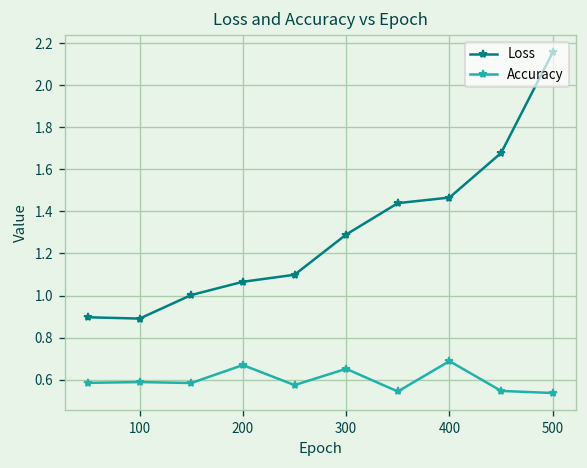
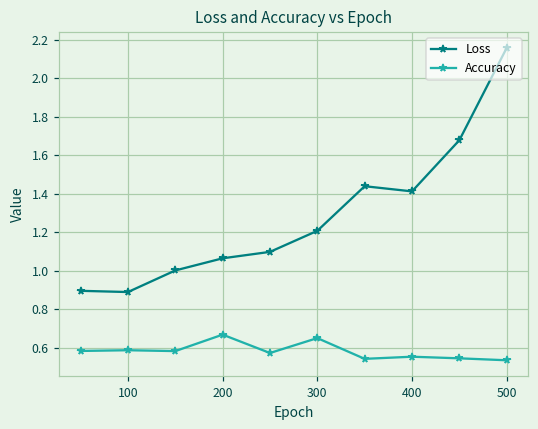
Loss, 300: 1.29 -> 1.21
Loss, 400: 1.47 -> 1.41
Accuracy, 400: 0.69 -> 0.55
